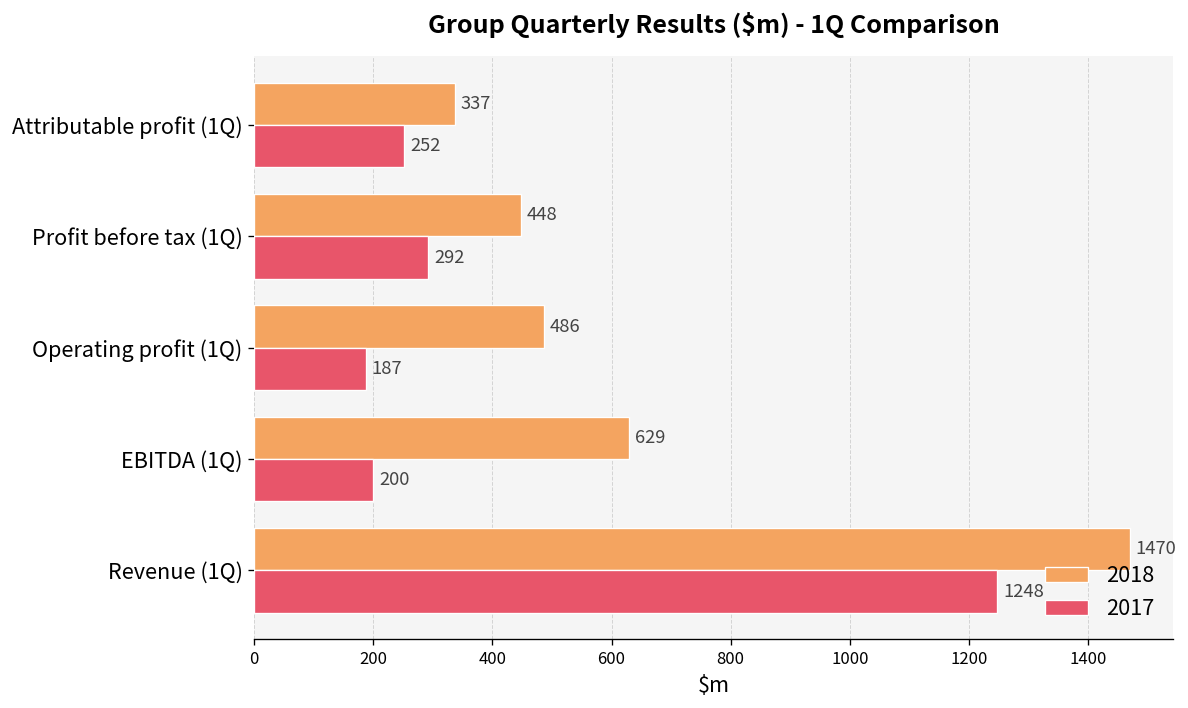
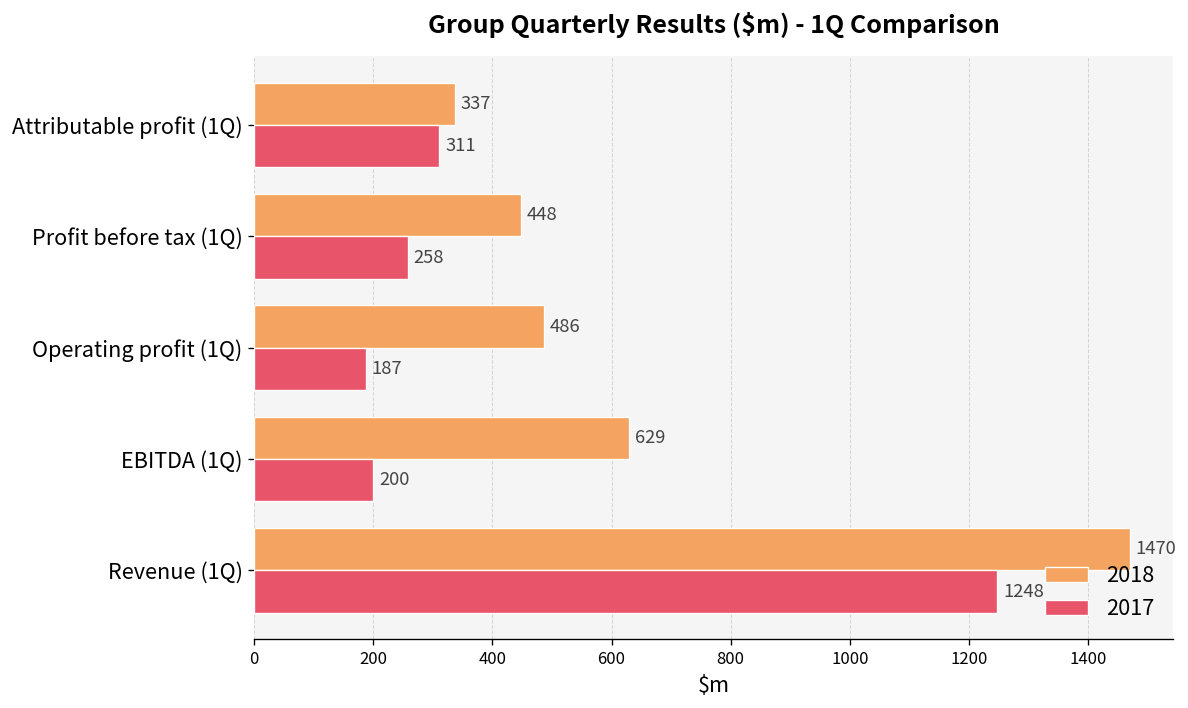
2017, Attributable profit (1Q): 252 -> 311
2017, Profit before tax (1Q): 292 -> 258
